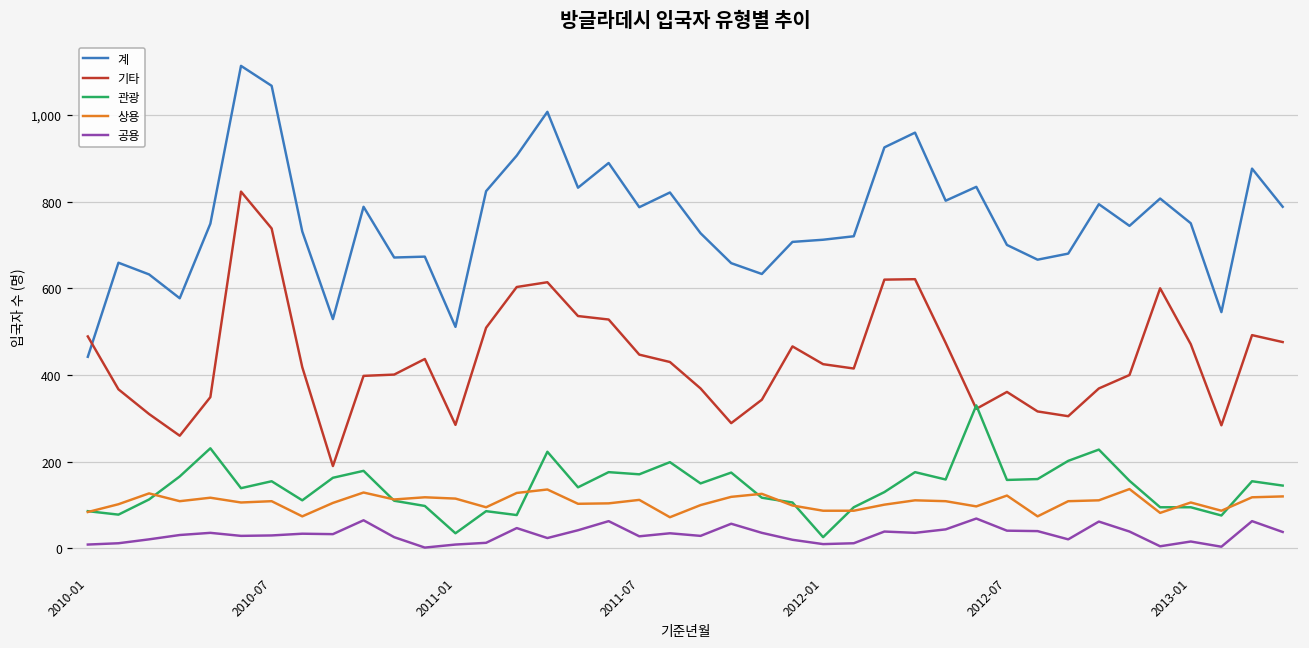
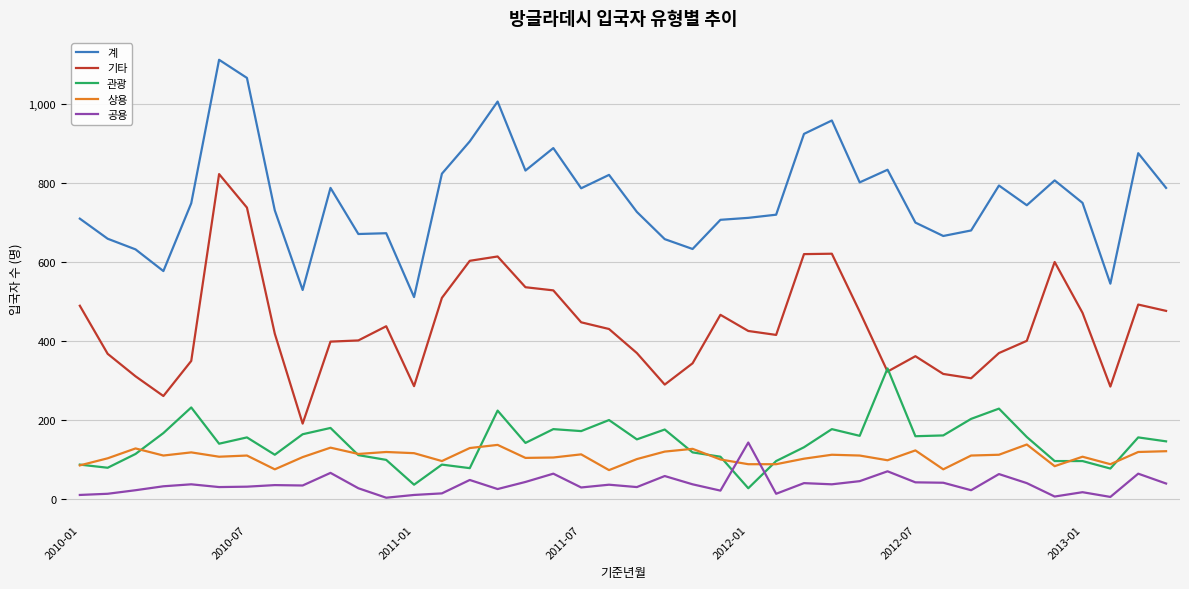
계, 2010-01: 440 -> 710
공용, 2012-01: 10 -> 140
